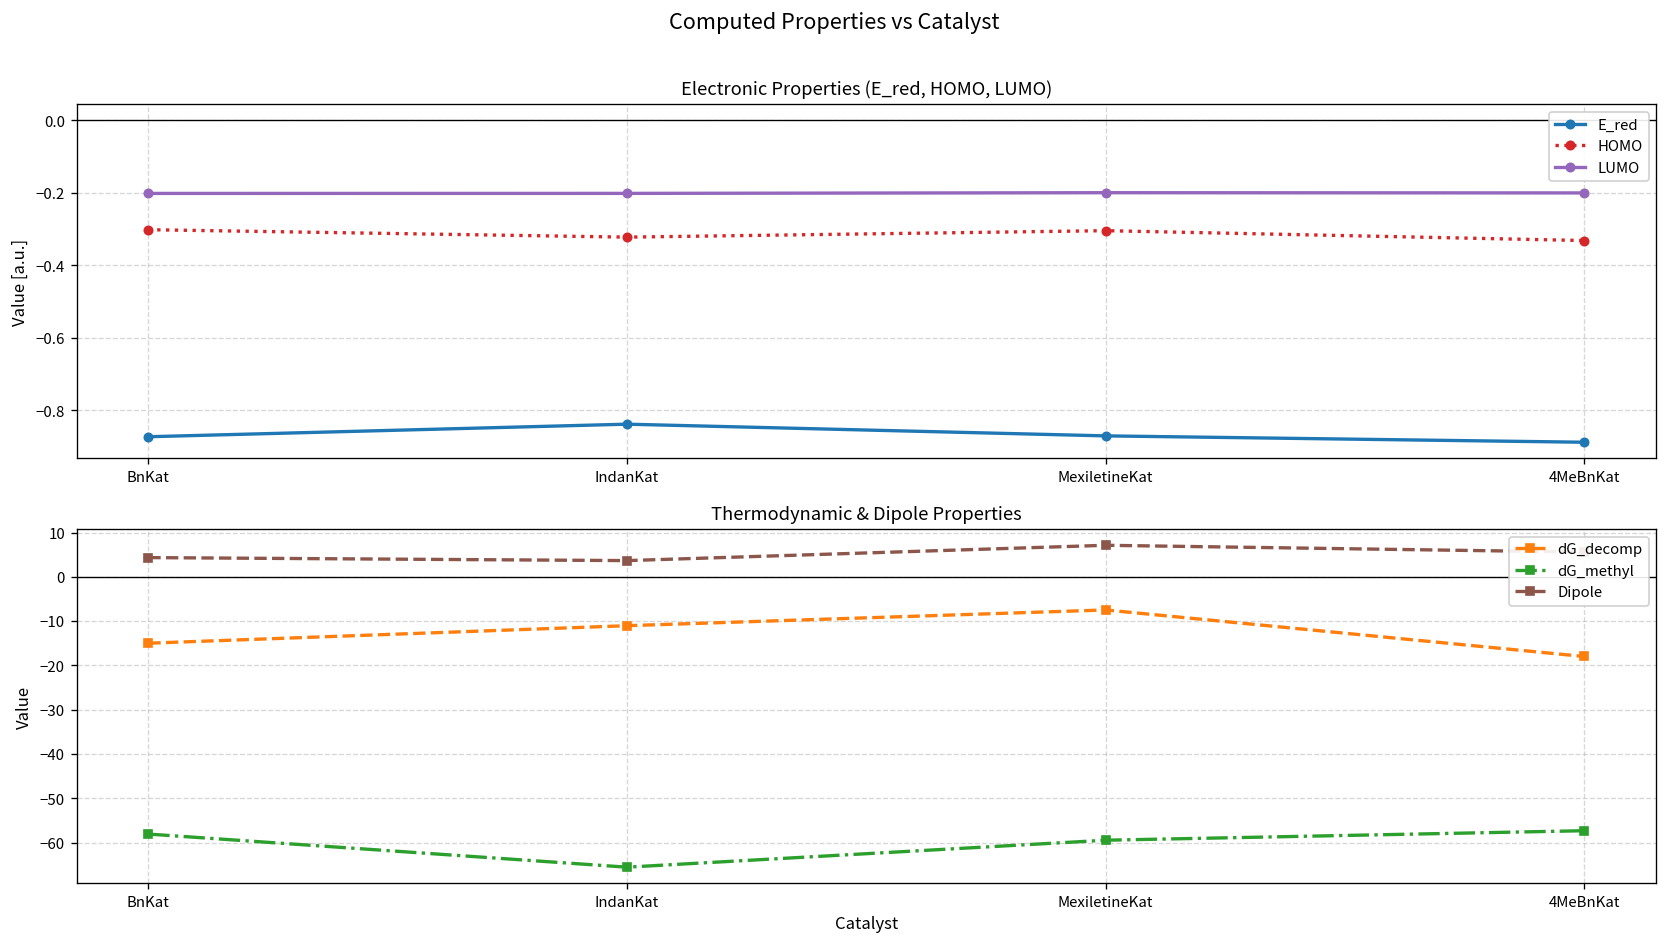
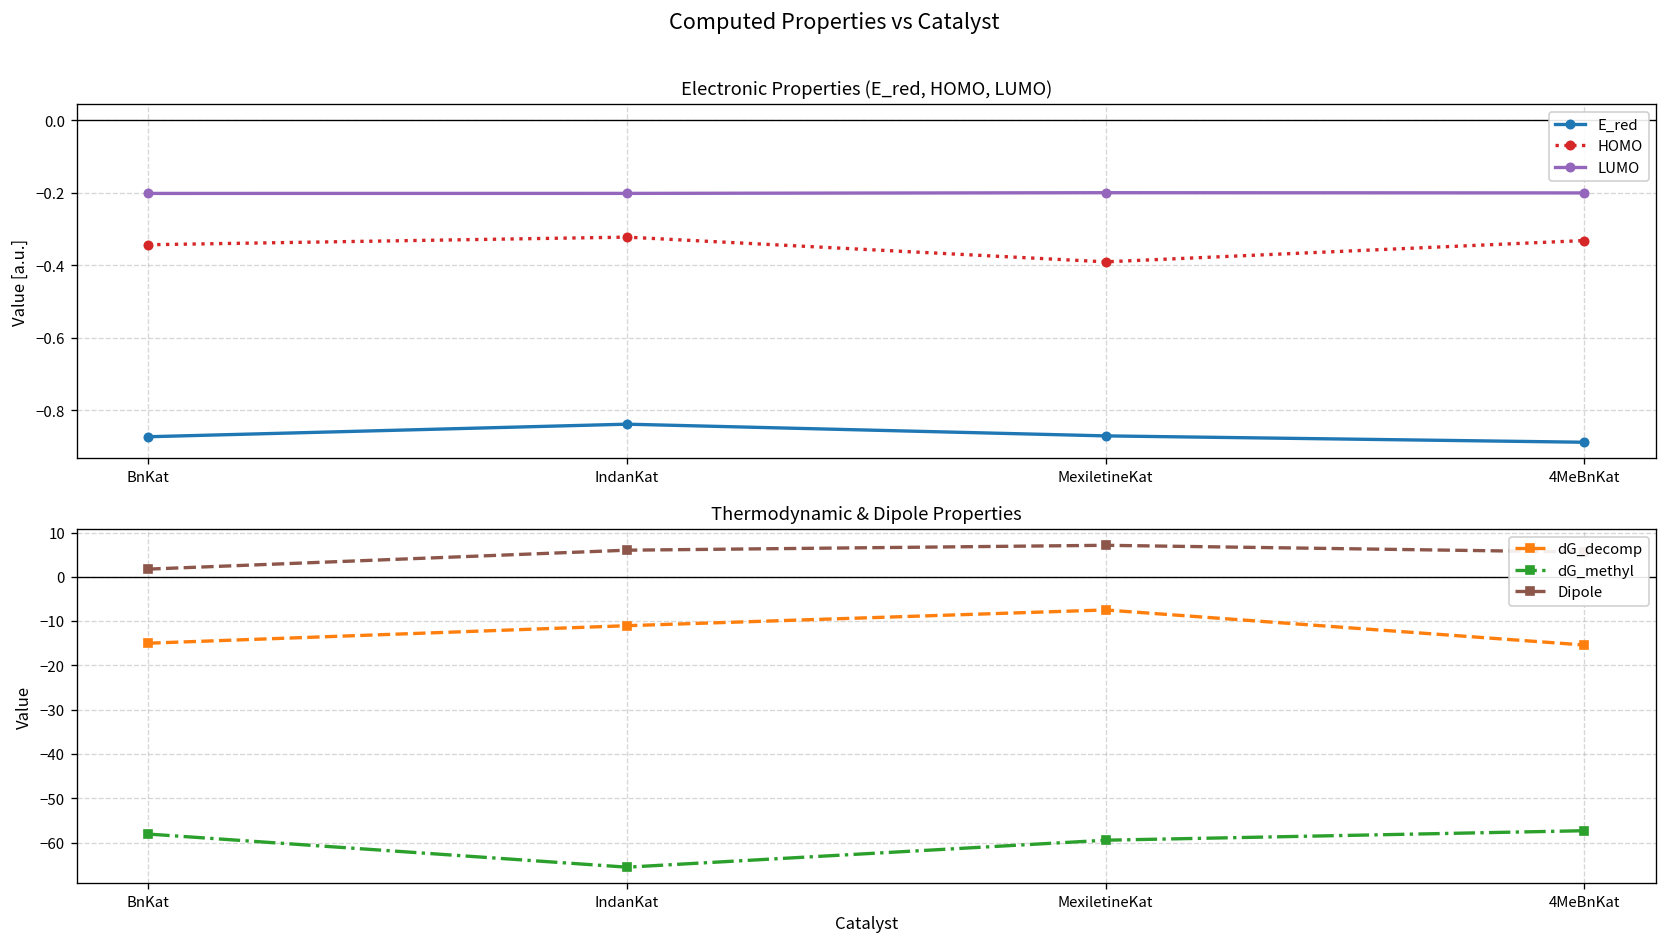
Electronic Properties (E_red, HOMO, LUMO), HOMO, BnKat: -0.30 -> -0.34
Electronic Properties (E_red, HOMO, LUMO), HOMO, MexiletineKat: -0.30 -> -0.39
Thermodynamic & Dipole Properties, Dipole, BnKat: 4 -> 2
Thermodynamic & Dipole Properties, Dipole, IndanKat: 4 -> 6
Thermodynamic & Dipole Properties, dG_decomp, 4MeBnKat: -18 -> -15
